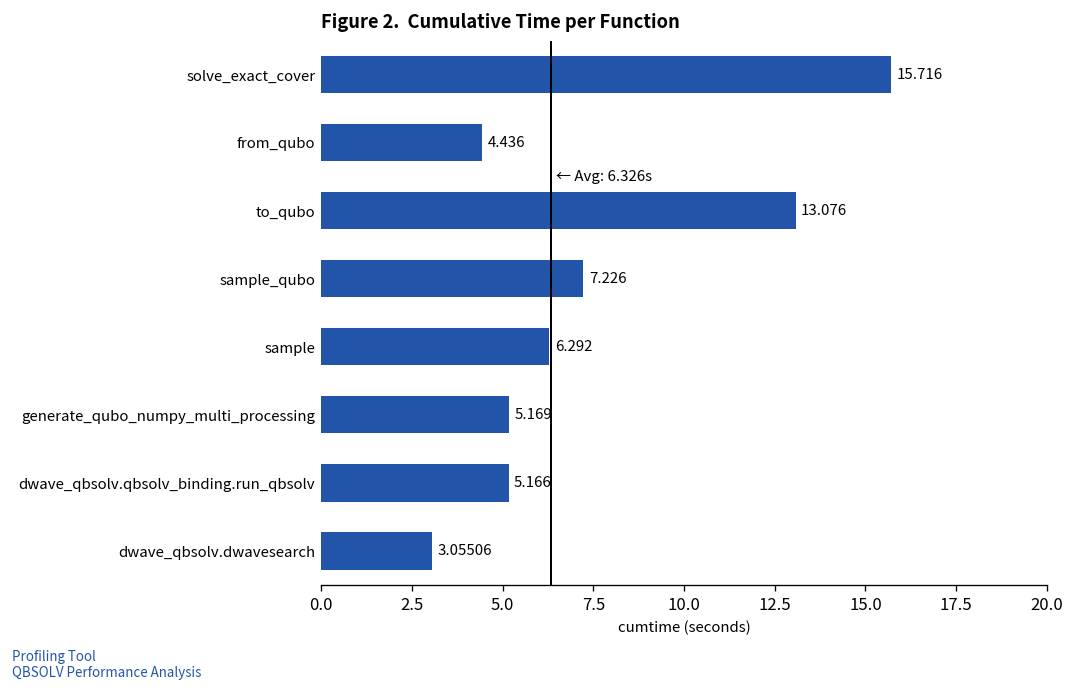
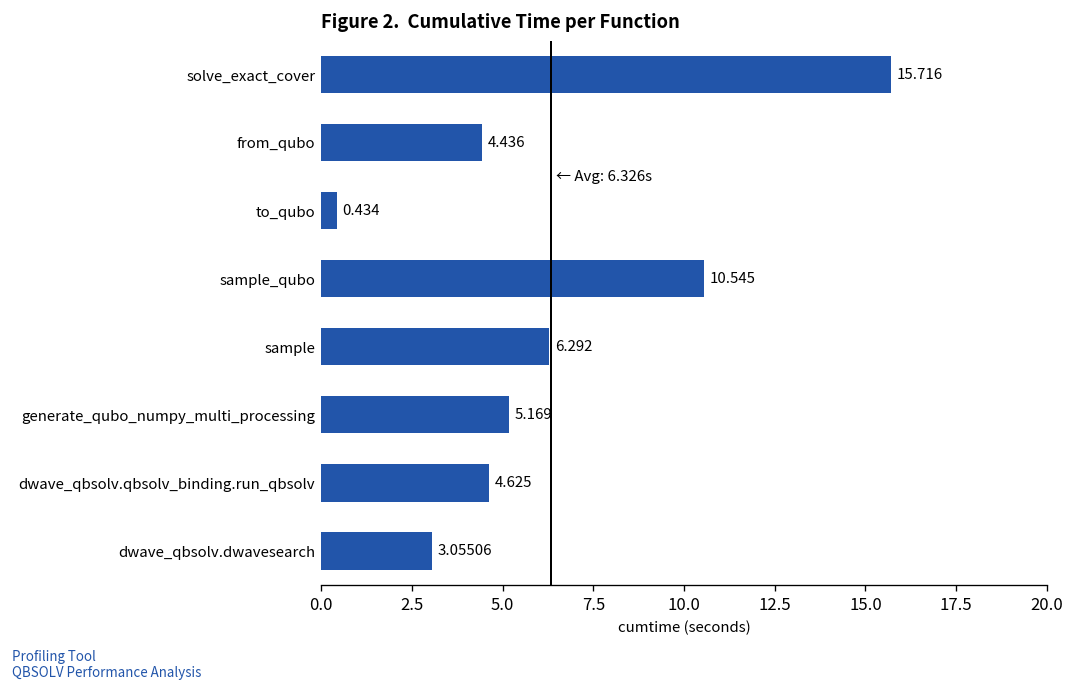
to_qubo: 13.076 -> 0.434
sample_qubo: 7.226 -> 10.545
dwave_qbsolv.qbsolv_binding.run_qbsolv: 5.166 -> 4.625
